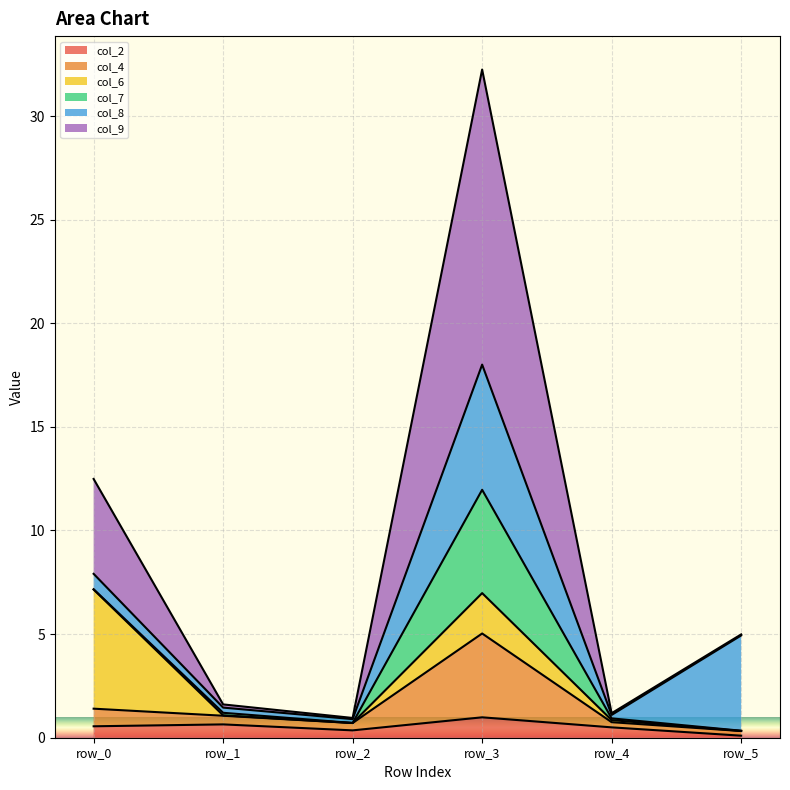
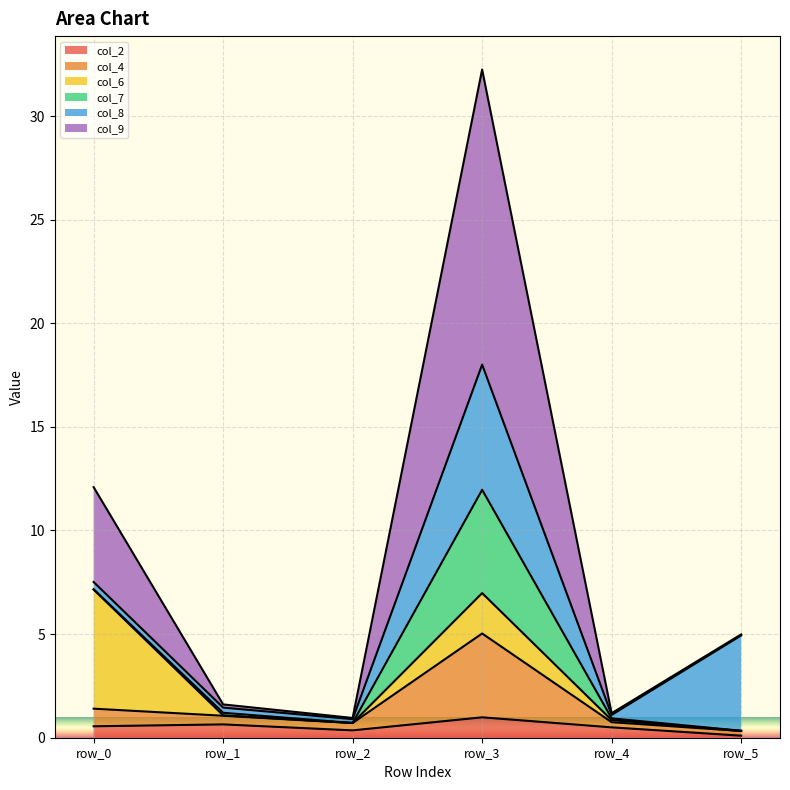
col_8, row_0: 0.7 -> 0.3
